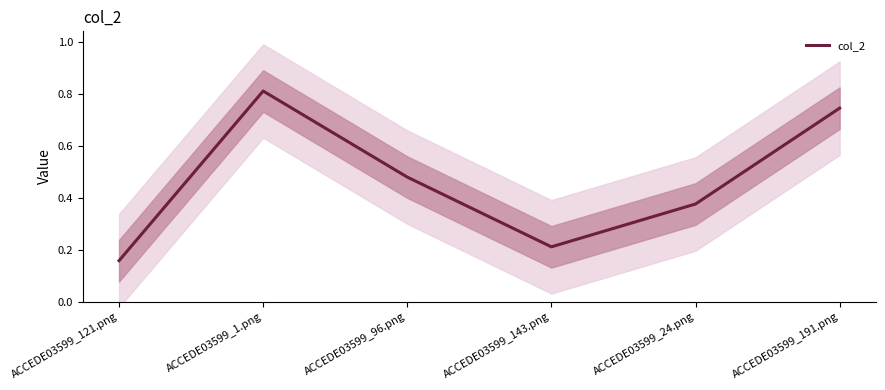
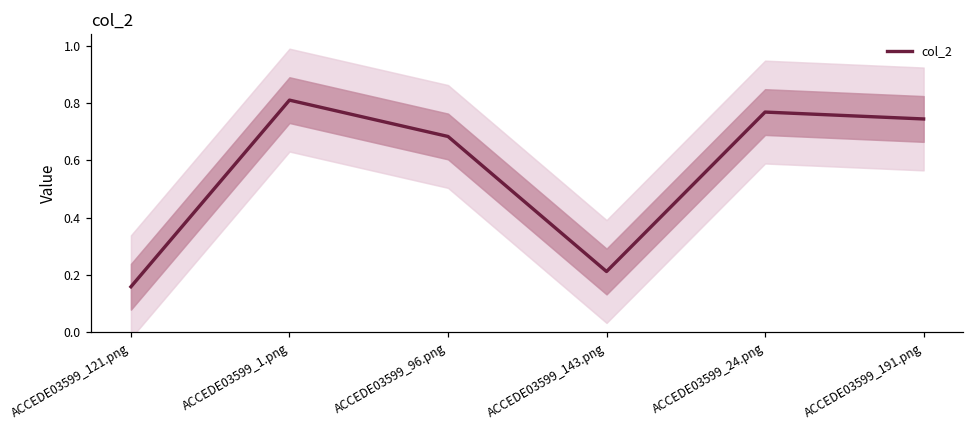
col_2, ACCEDE03599_96.png: 0.48 -> 0.68
col_2, ACCEDE03599_24.png: 0.38 -> 0.77
